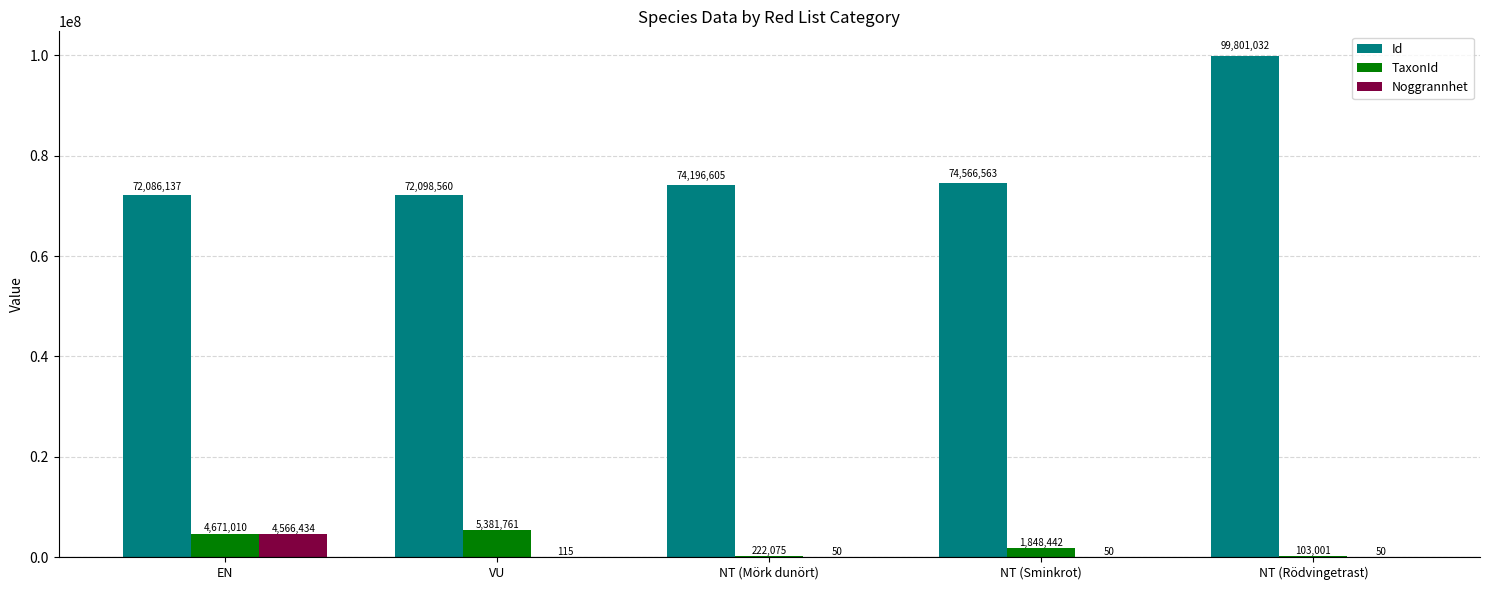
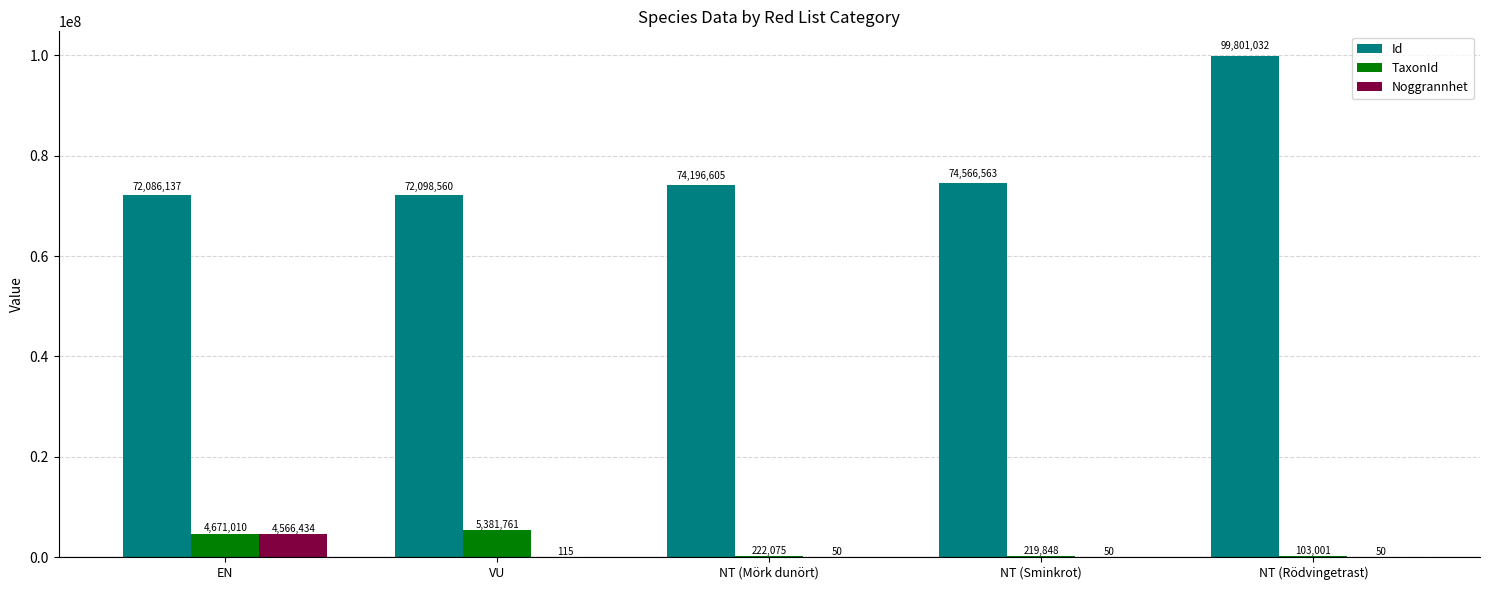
TaxonId, NT (Sminkrot): 1,848,442 -> 219,848
